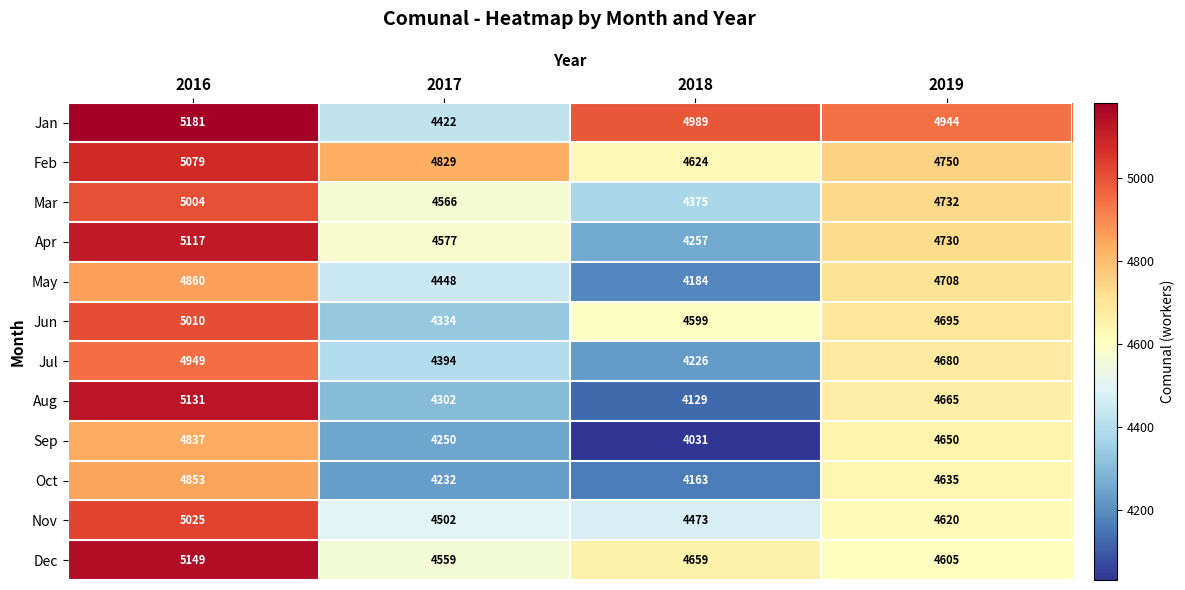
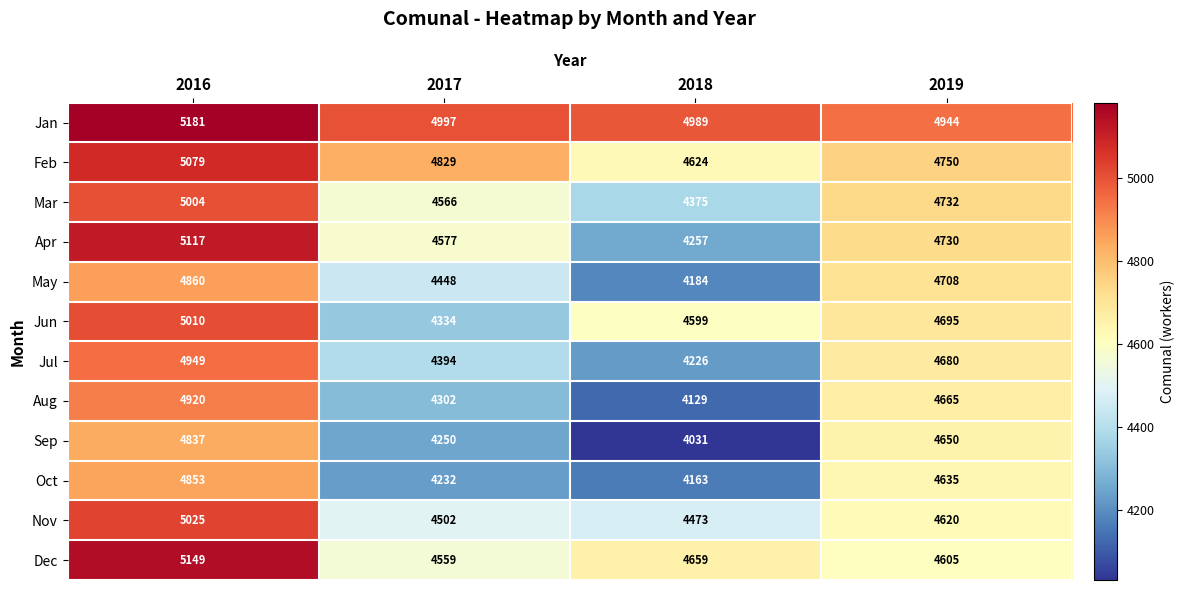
Jan, 2017: 4422 -> 4997
Aug, 2016: 5131 -> 4920
